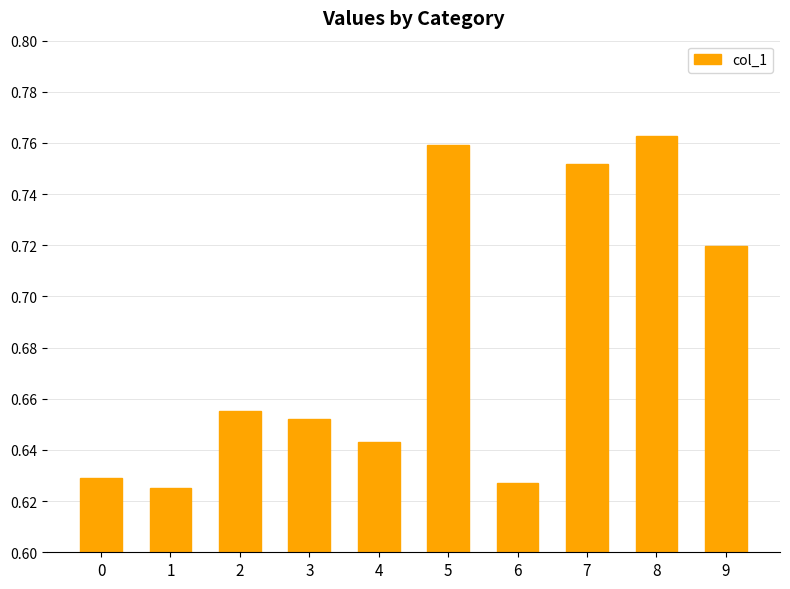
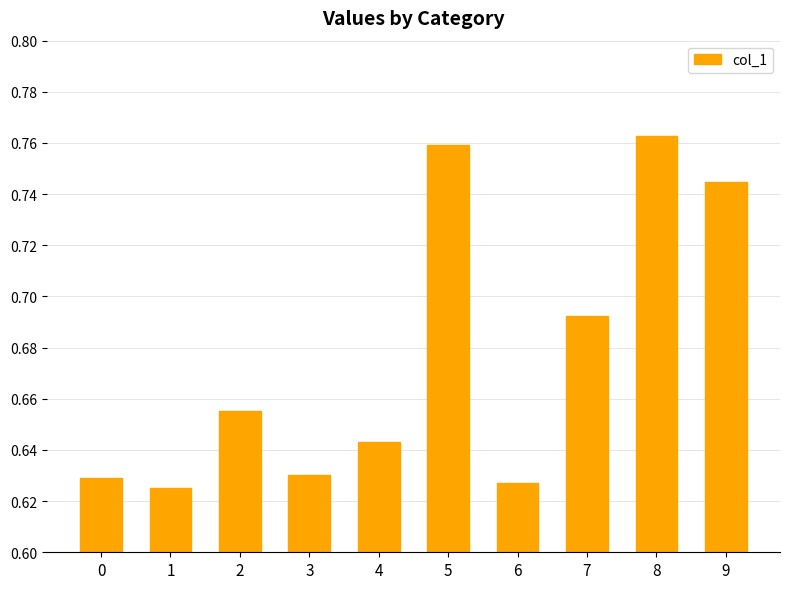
3: 0.652 -> 0.630
7: 0.752 -> 0.692
9: 0.720 -> 0.745
